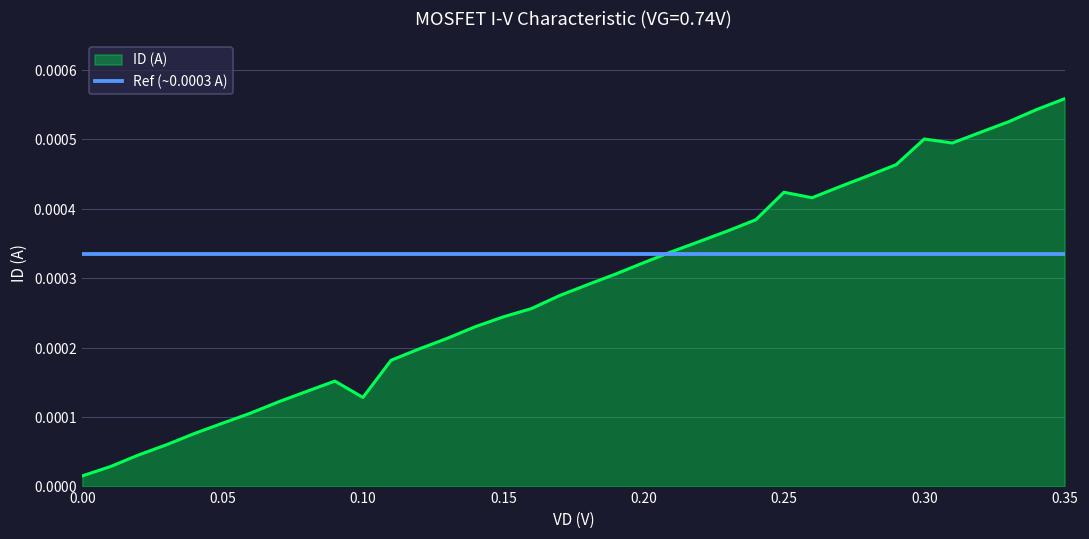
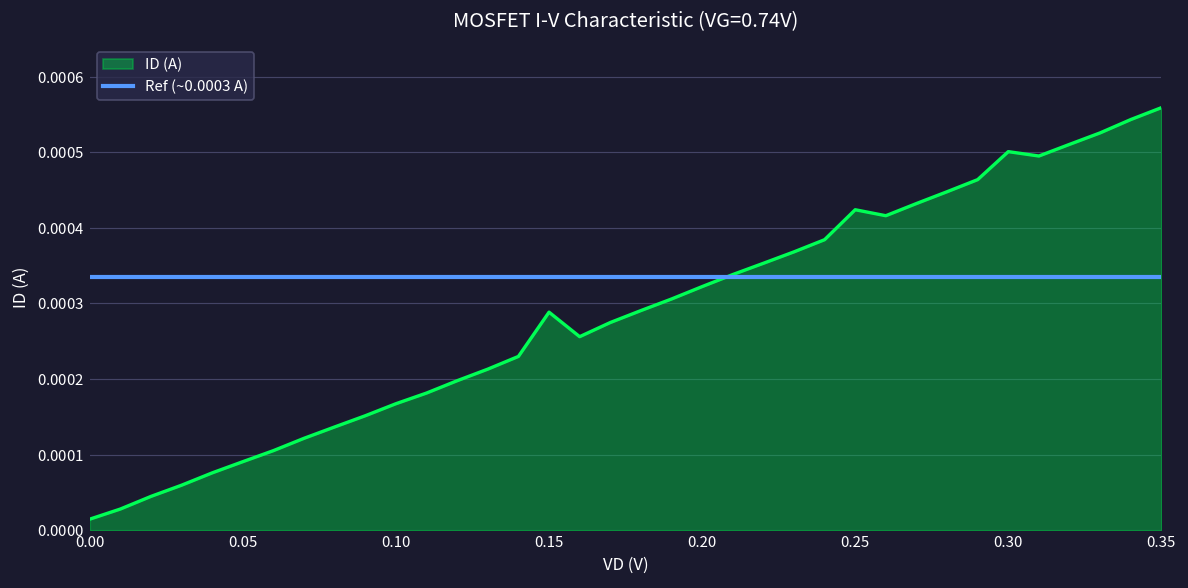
0.10: 0.00013 -> 0.00017
0.15: 0.00024 -> 0.00029
